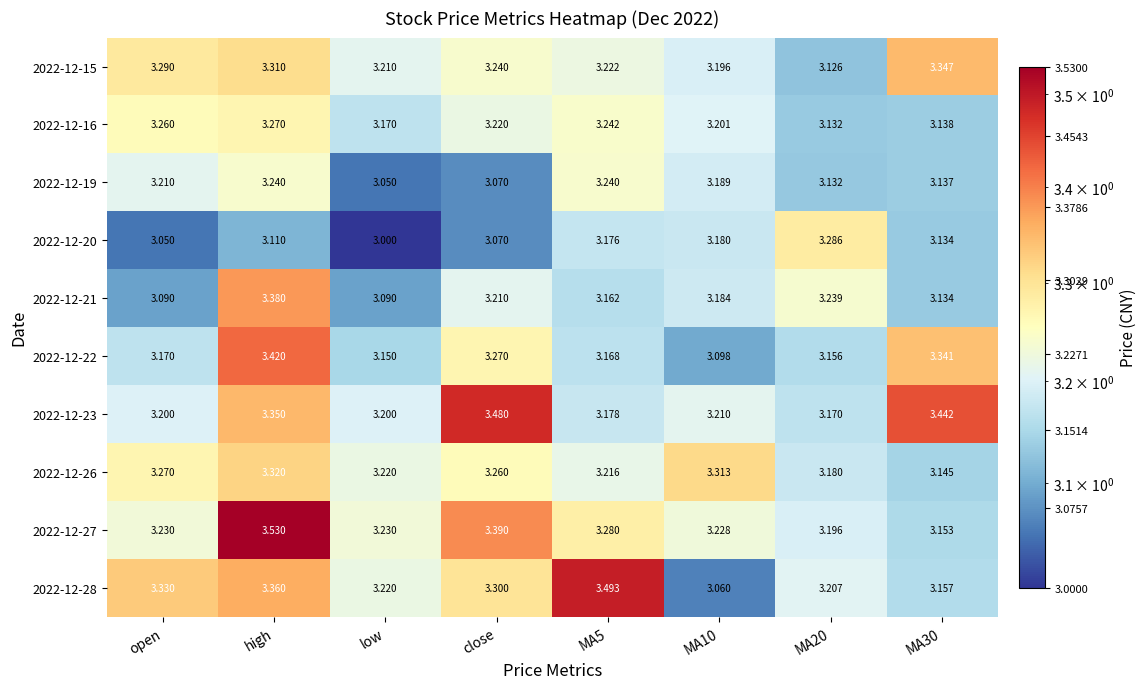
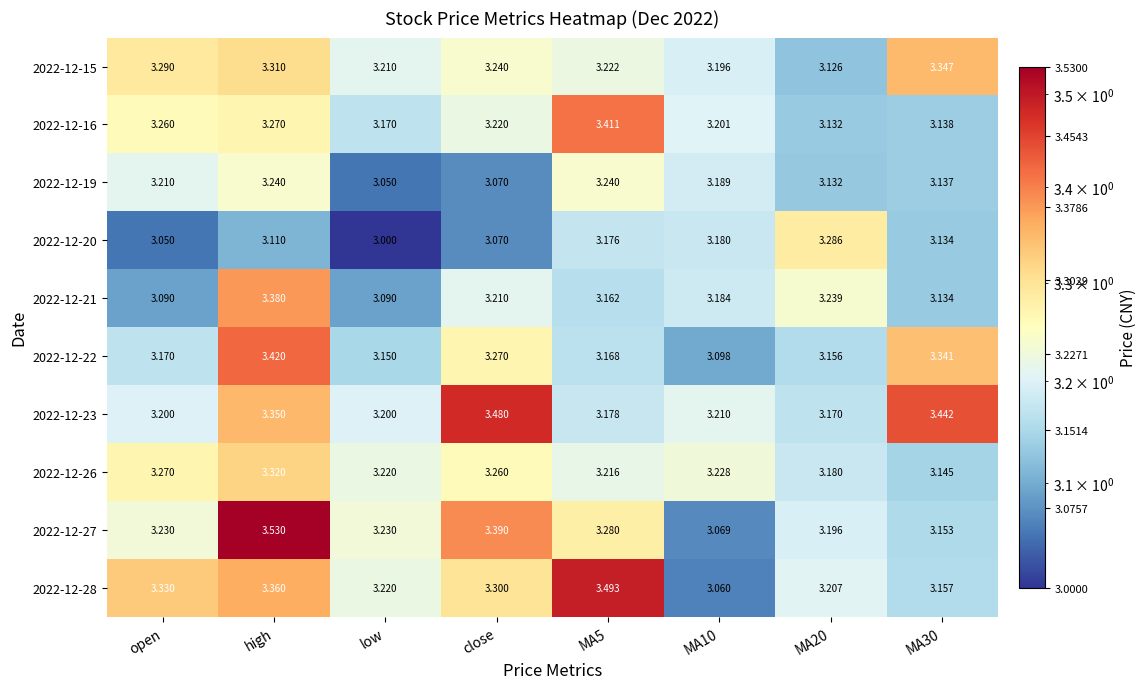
2022-12-16, MA5: 3.242 -> 3.411
2022-12-26, MA10: 3.313 -> 3.228
2022-12-27, MA10: 3.228 -> 3.069
